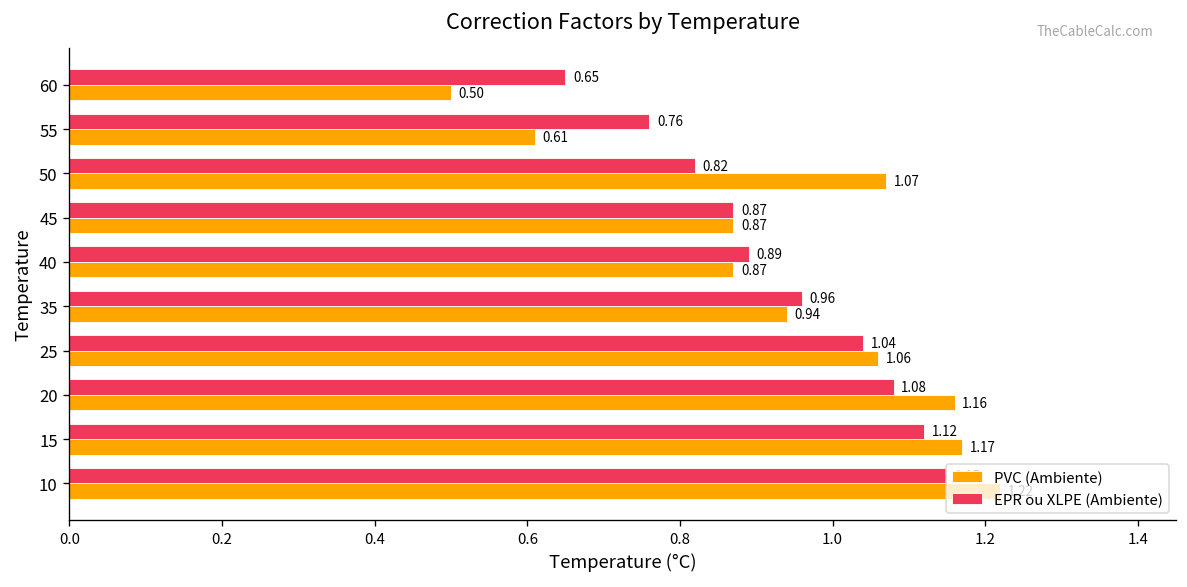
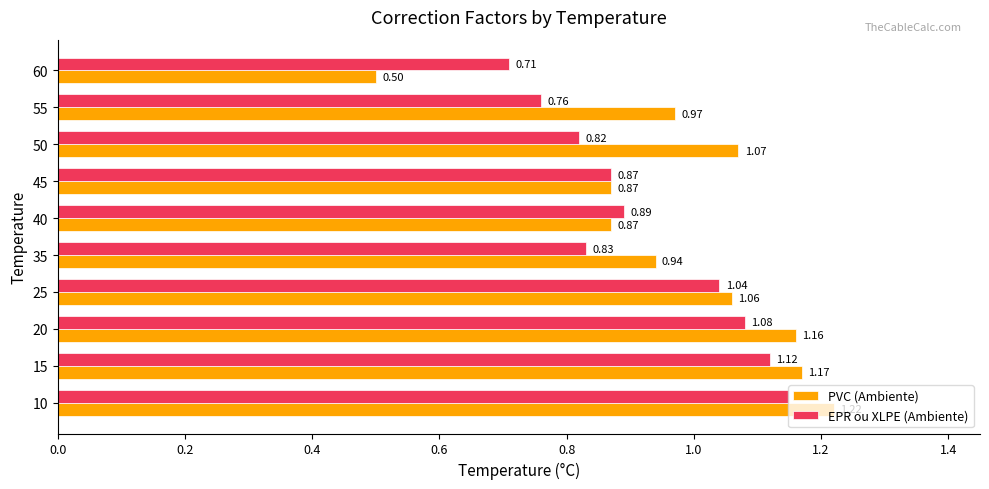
EPR ou XLPE (Ambiente), 60: 0.65 -> 0.71
PVC (Ambiente), 55: 0.61 -> 0.97
EPR ou XLPE (Ambiente), 35: 0.96 -> 0.83
